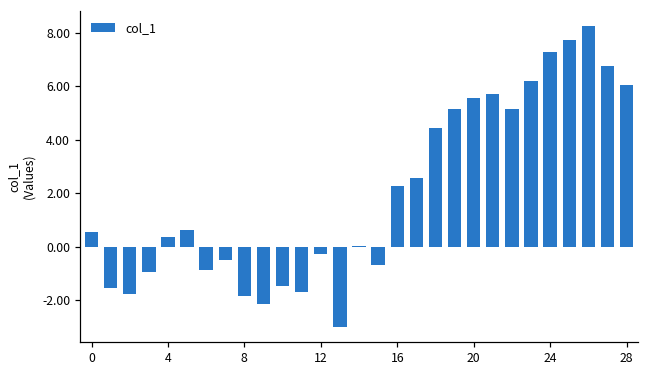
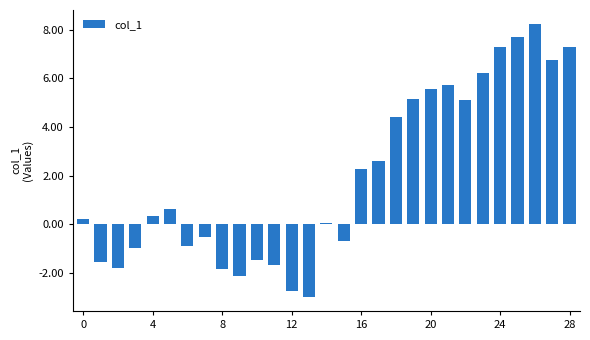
0: 0.5 -> 0.2
12: -0.3 -> -2.7
28: 6.0 -> 7.3
